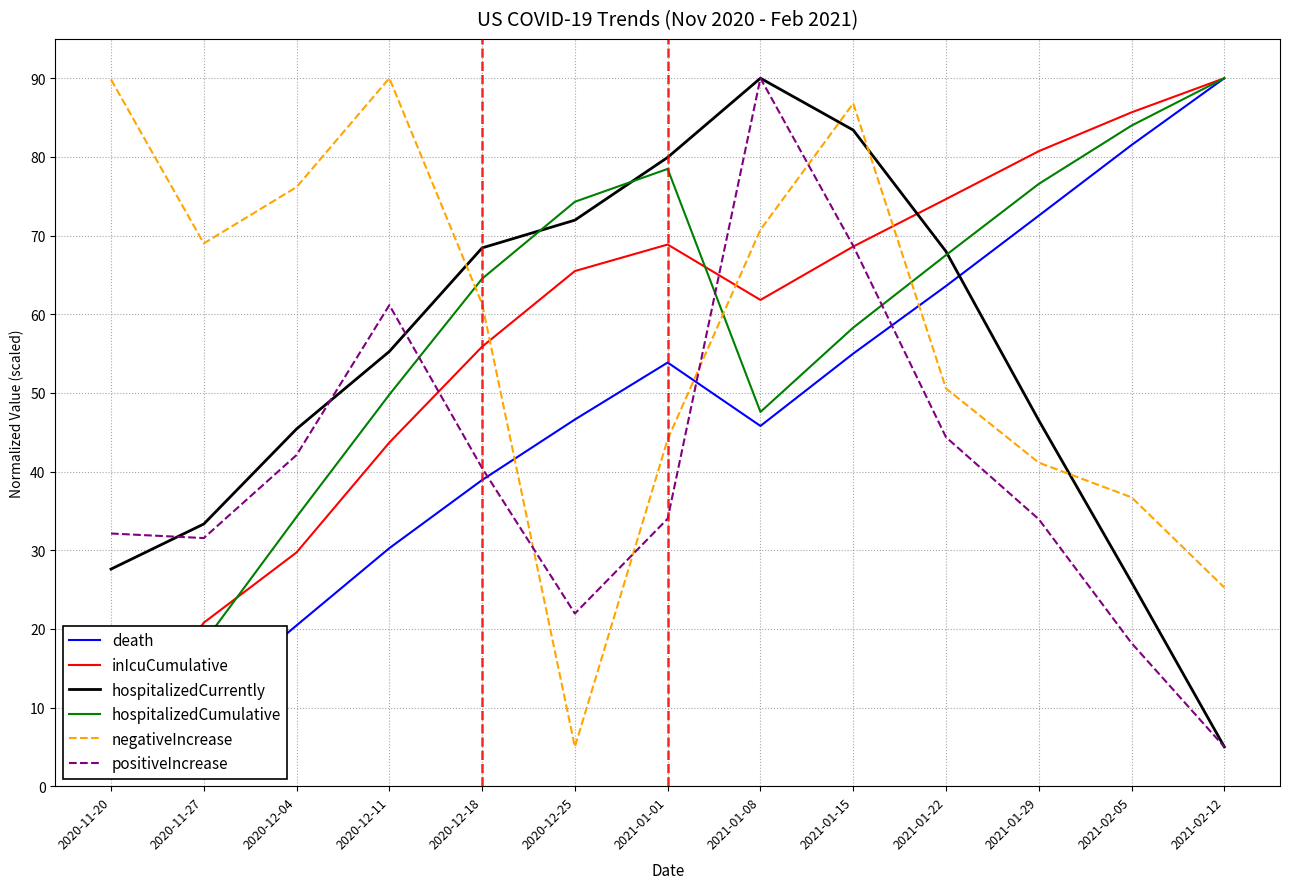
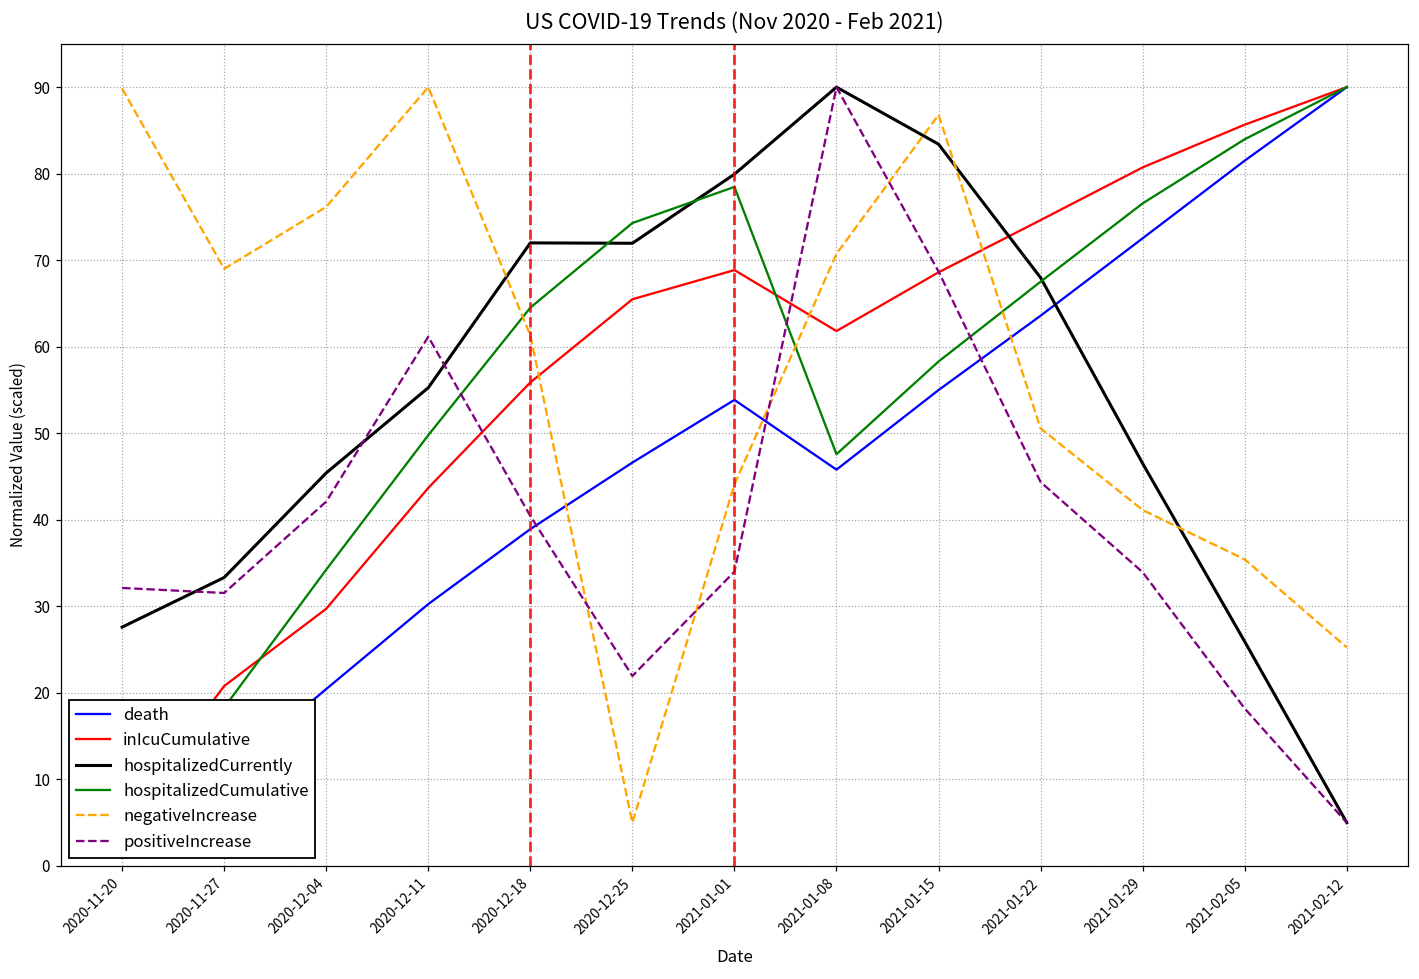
hospitalizedCurrently, 2020-12-18: 68 -> 72
negativeIncrease, 2021-02-05: 37 -> 35
